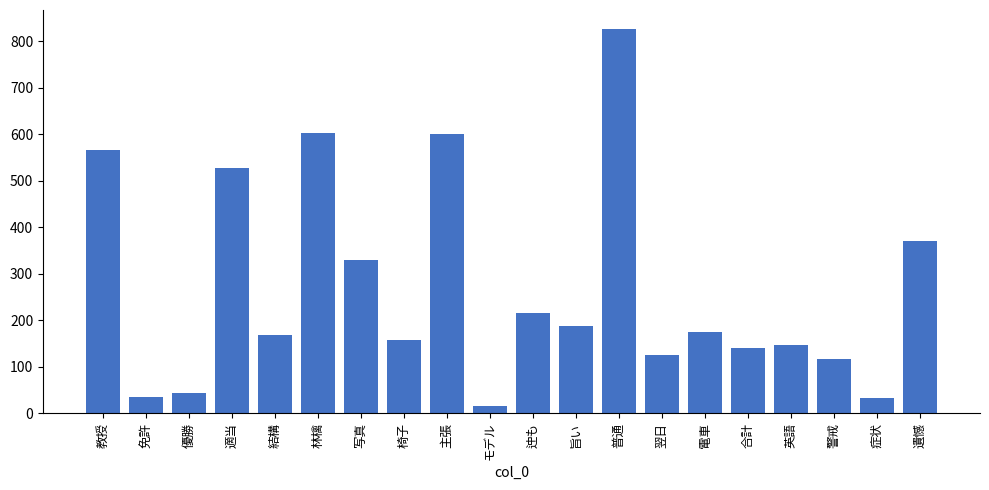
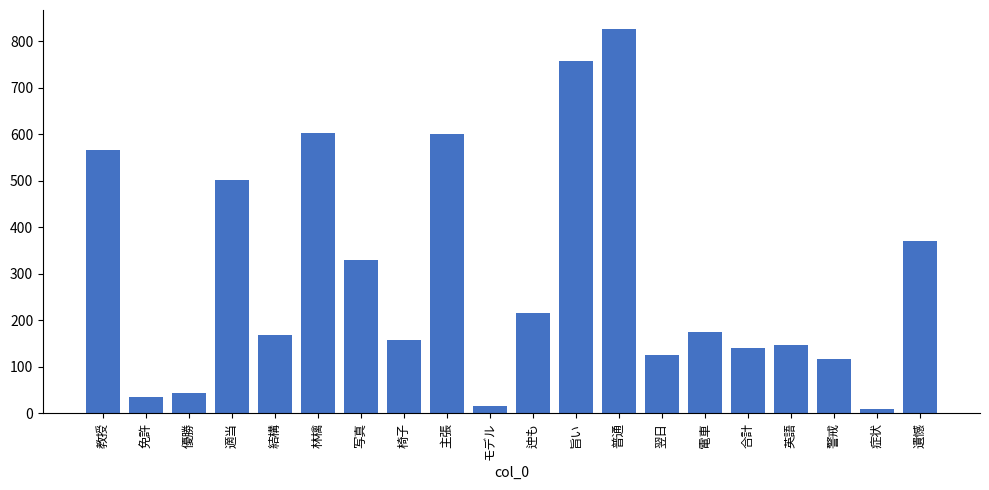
適当: 530 -> 500
旨い: 190 -> 760
症状: 30 -> 10
